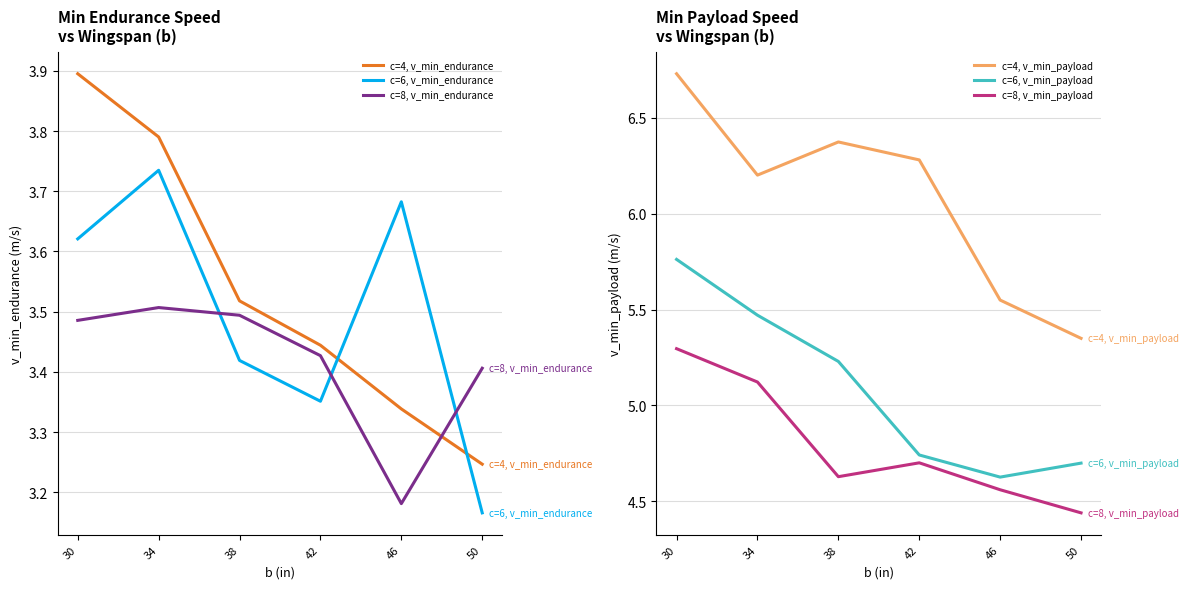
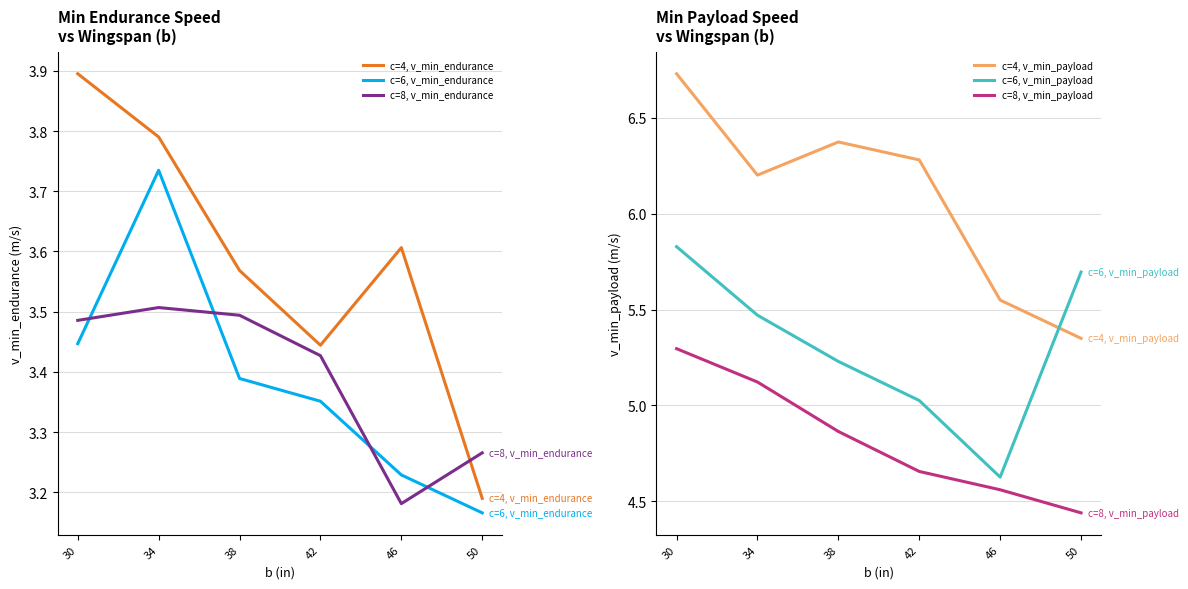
Min Endurance Speed vs Wingspan (b), c=6, v_min_endurance, 30: 3.62 -> 3.45
Min Endurance Speed vs Wingspan (b), c=4, v_min_endurance, 38: 3.52 -> 3.57
Min Endurance Speed vs Wingspan (b), c=6, v_min_endurance, 38: 3.42 -> 3.39
Min Endurance Speed vs Wingspan (b), c=4, v_min_endurance, 46: 3.34 -> 3.61
Min Endurance Speed vs Wingspan (b), c=6, v_min_endurance, 46: 3.68 -> 3.23
Min Endurance Speed vs Wingspan (b), c=4, v_min_endurance, 50: 3.25 -> 3.19
Min Endurance Speed vs Wingspan (b), c=8, v_min_endurance, 50: 3.41 -> 3.27
Min Payload Speed vs Wingspan (b), c=6, v_min_payload, 30: 5.76 -> 5.83
Min Payload Speed vs Wingspan (b), c=8, v_min_payload, 38: 4.63 -> 4.86
Min Payload Speed vs Wingspan (b), c=6, v_min_payload, 42: 4.74 -> 5.03
Min Payload Speed vs Wingspan (b), c=8, v_min_payload, 42: 4.70 -> 4.65
Min Payload Speed vs Wingspan (b), c=6, v_min_payload, 50: 4.70 -> 5.70
